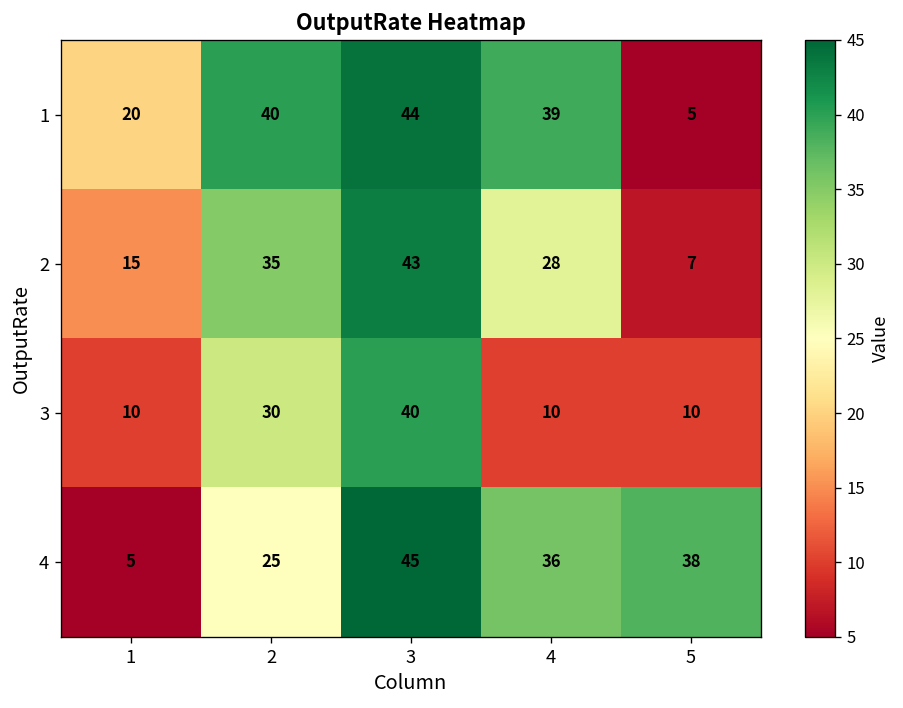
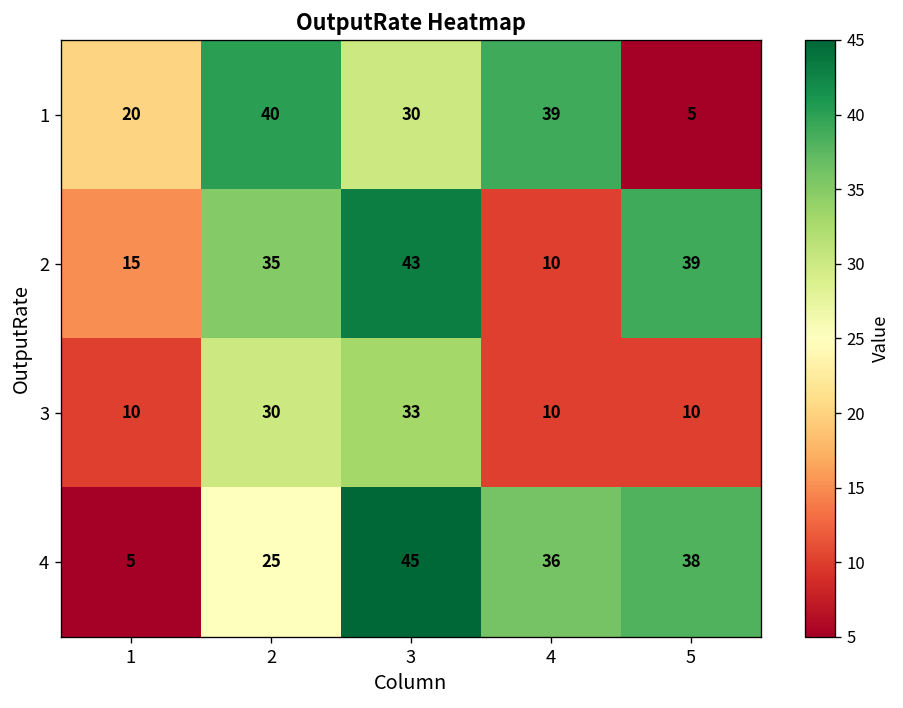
1, 3: 44 -> 30
2, 4: 28 -> 10
2, 5: 7 -> 39
3, 3: 40 -> 33
